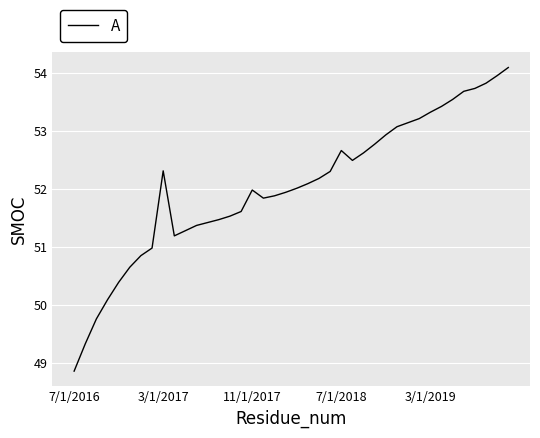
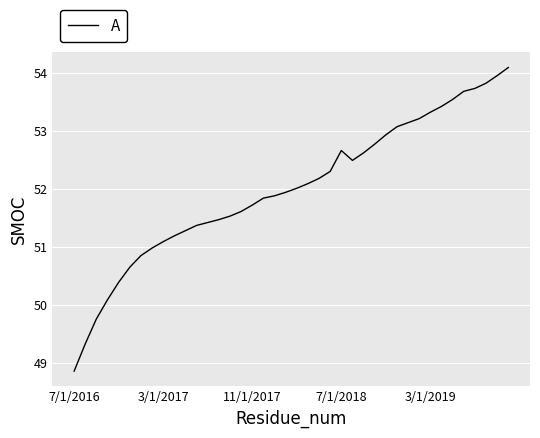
3/1/2017: 52.3 -> 51.1
11/1/2017: 52.0 -> 51.7
